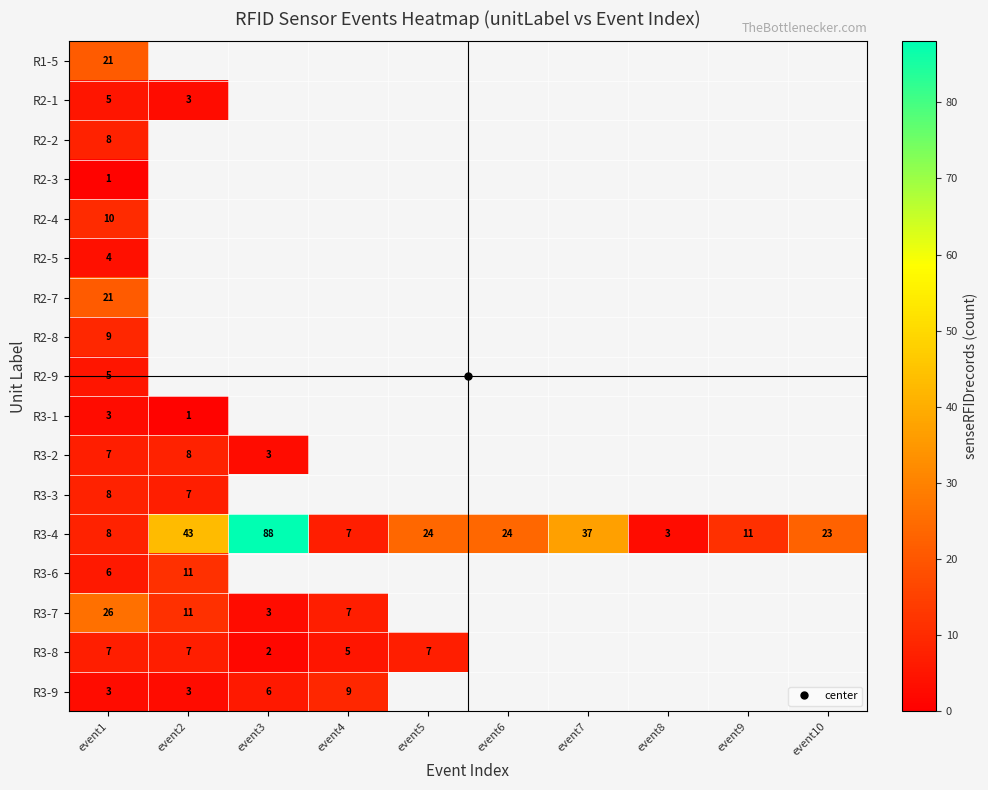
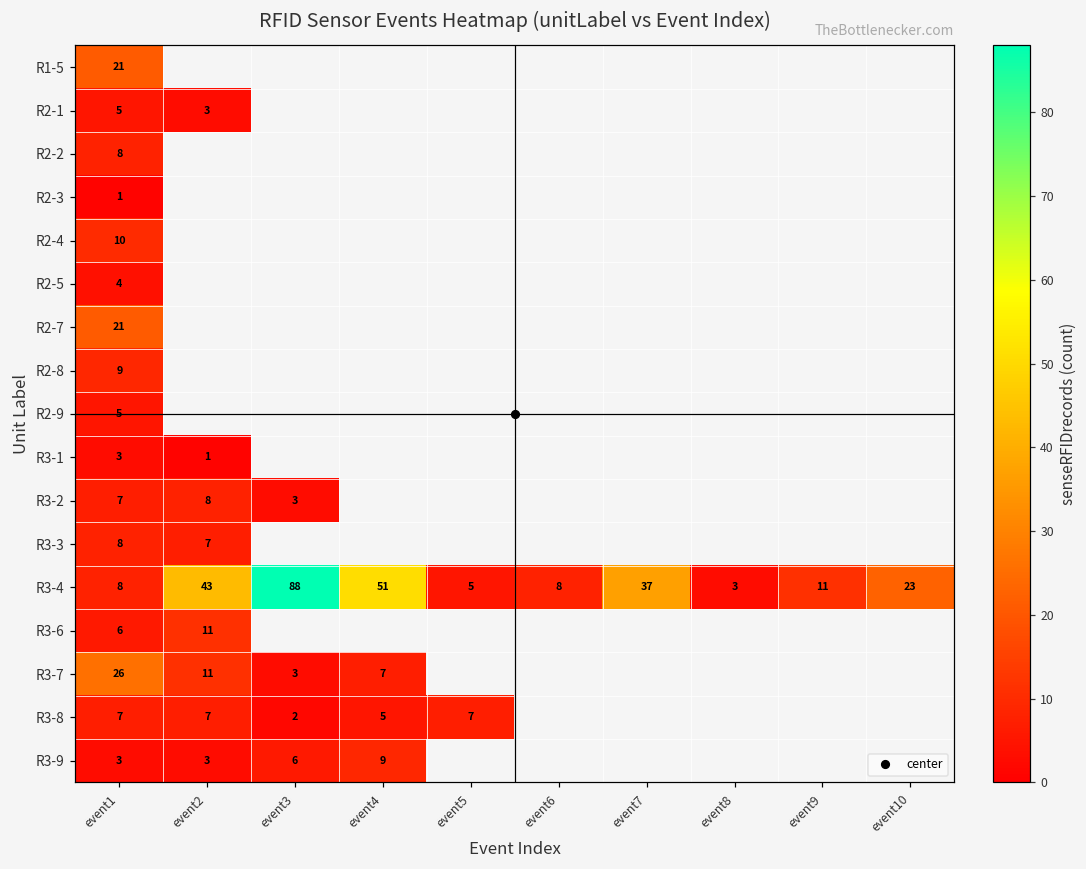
R3-4, event4: 7 -> 51
R3-4, event5: 24 -> 5
R3-4, event6: 24 -> 8
